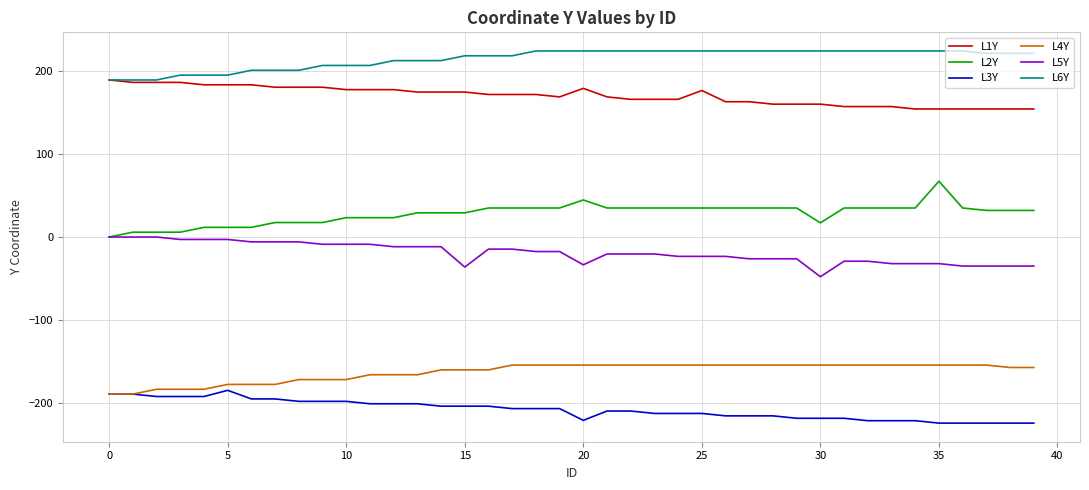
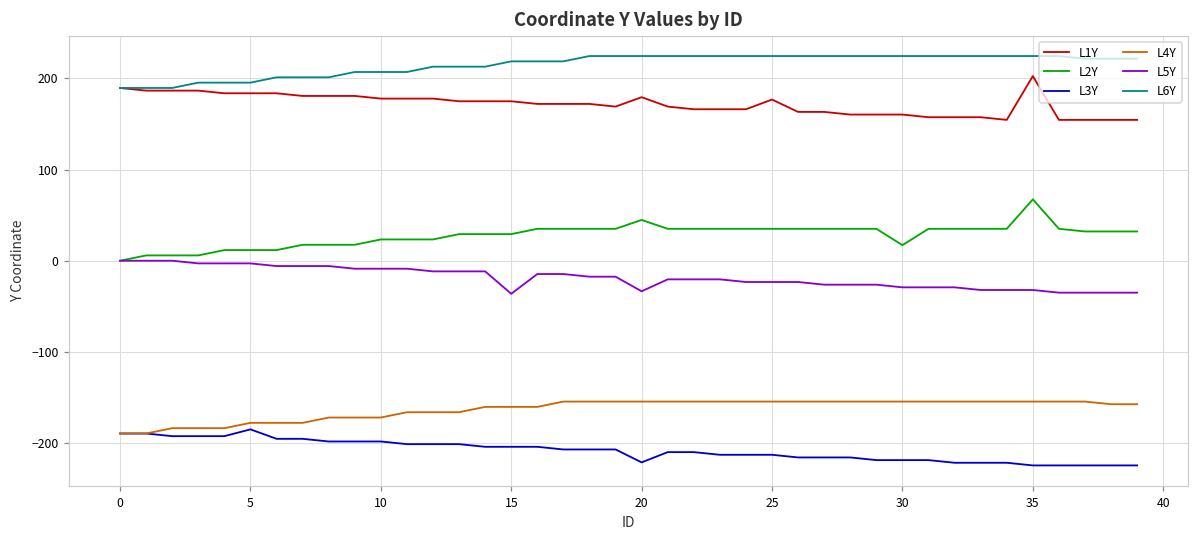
L5Y, 30: -50 -> -30
L1Y, 35: 150 -> 200
